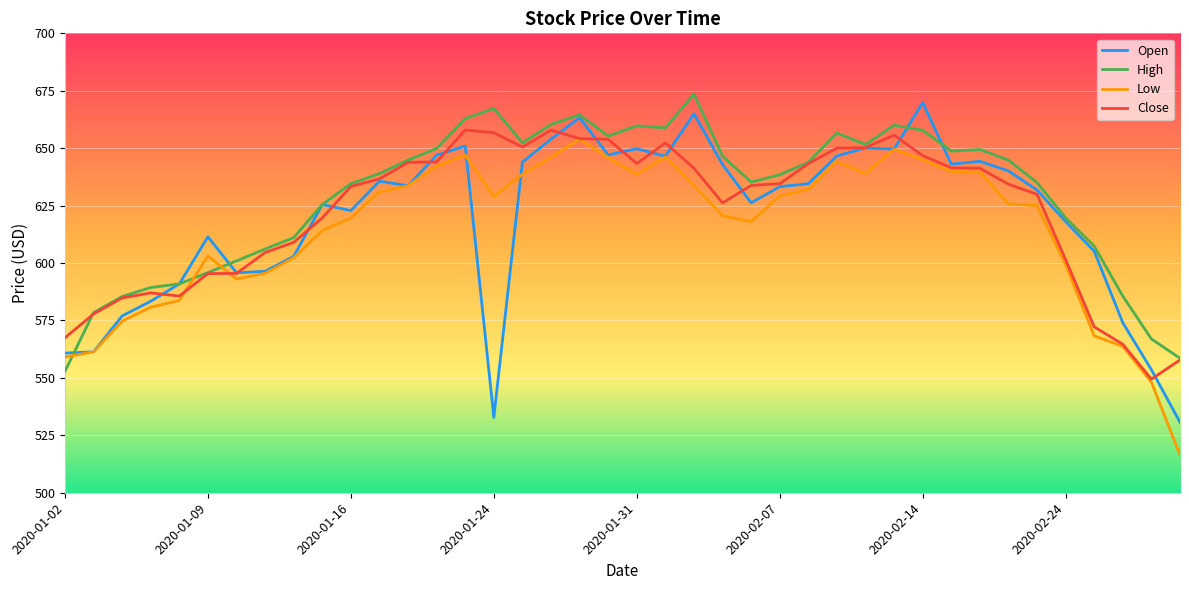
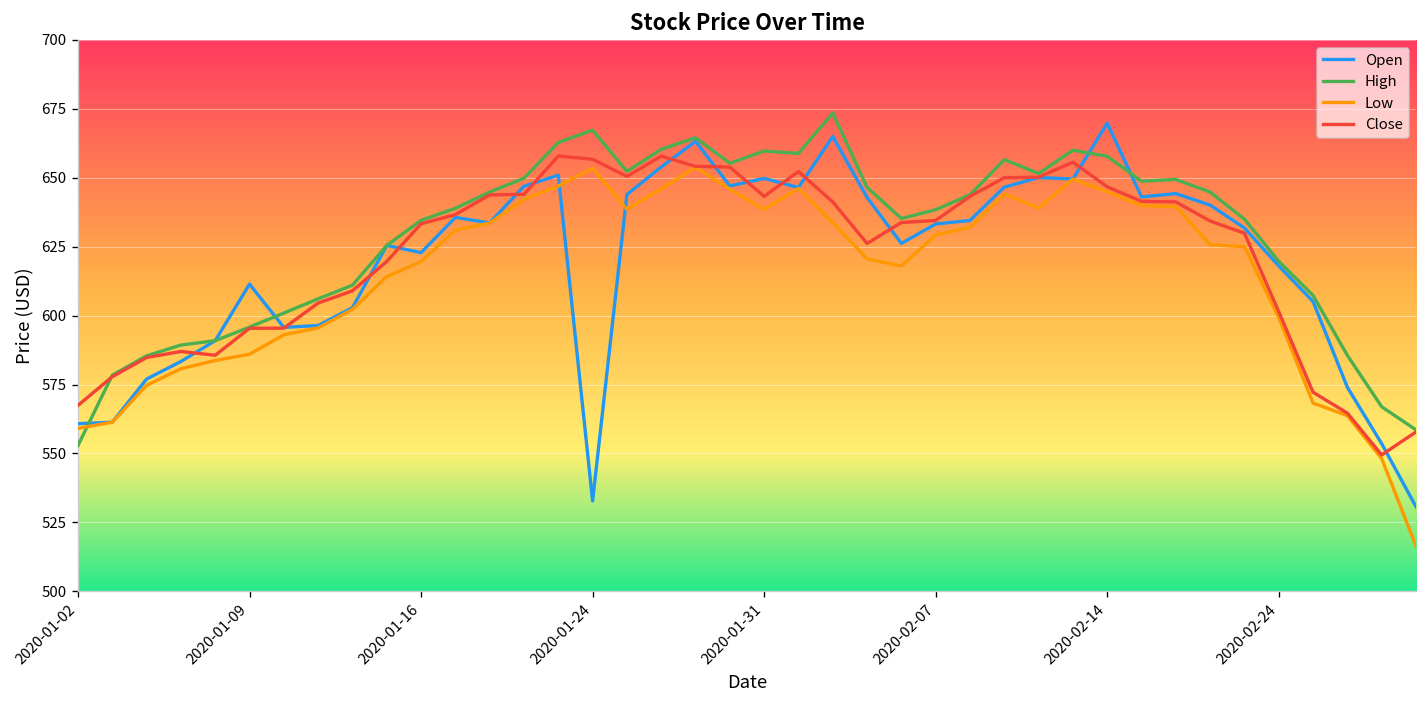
Low, 2020-01-09: 603 -> 586
Low, 2020-01-24: 629 -> 654
